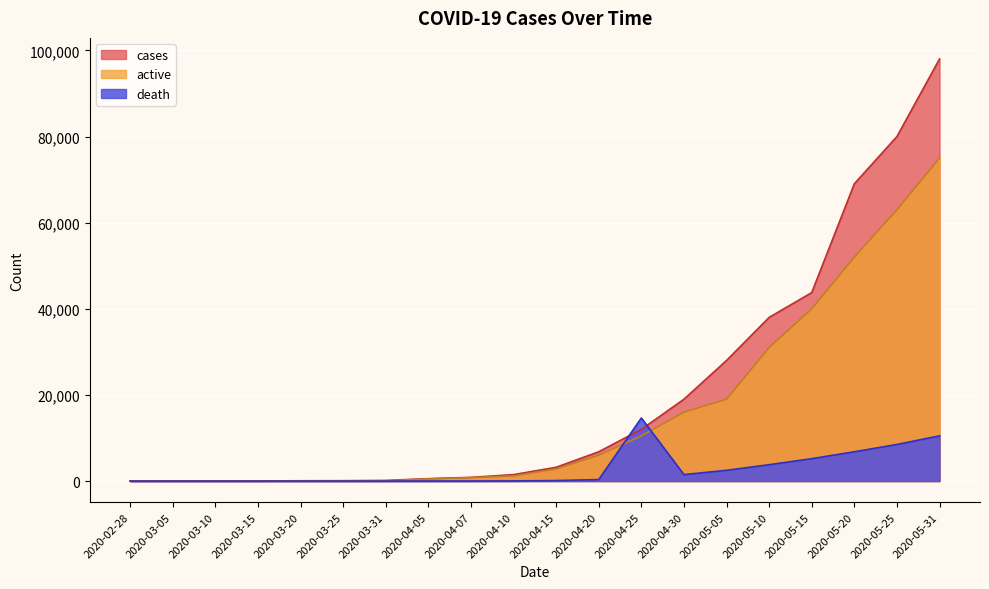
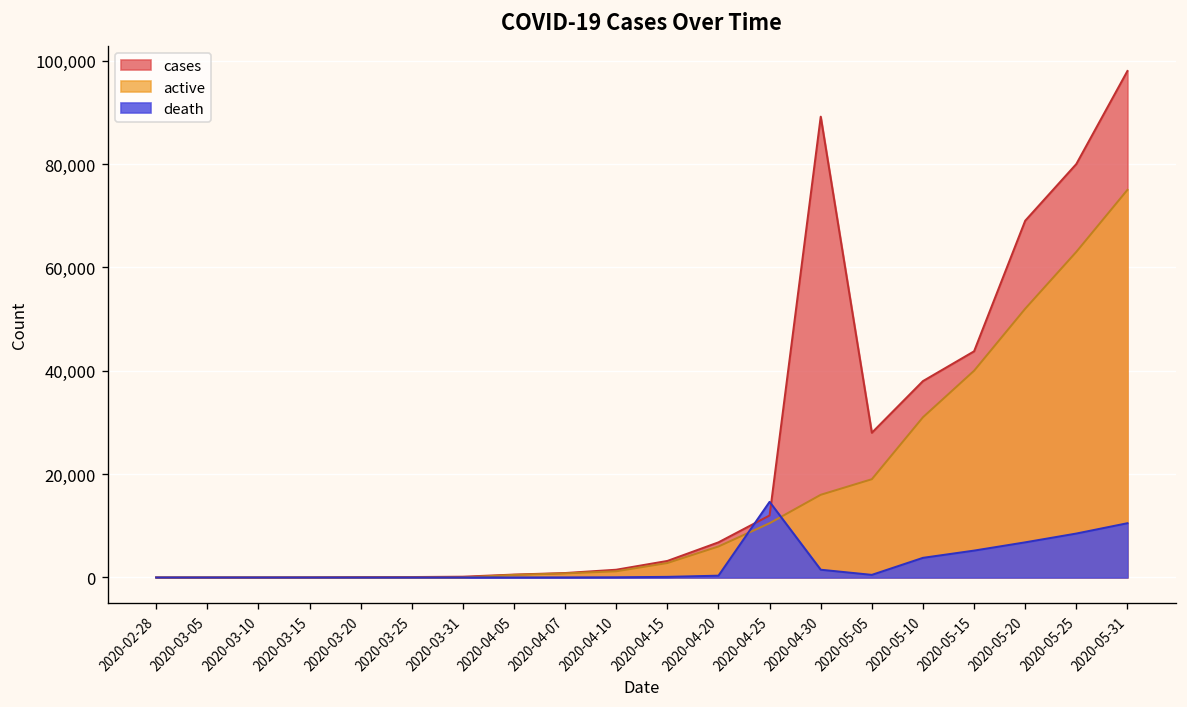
cases, 2020-04-30: 19,000 -> 89,000
death, 2020-05-05: 3,000 -> 1,000
